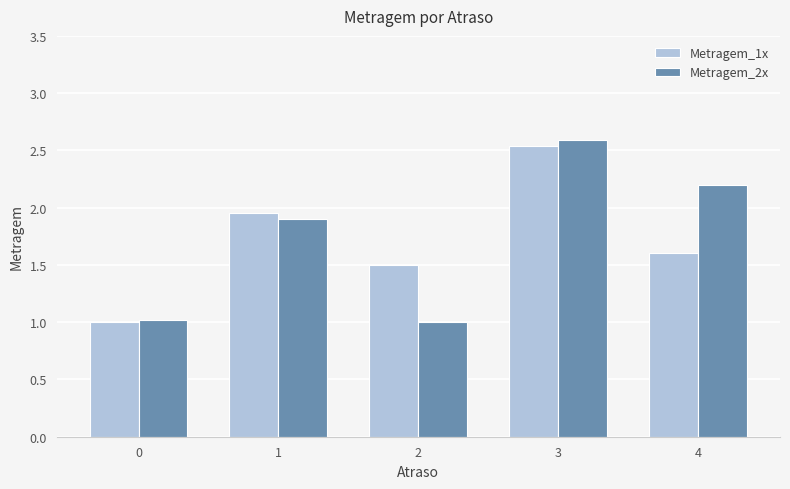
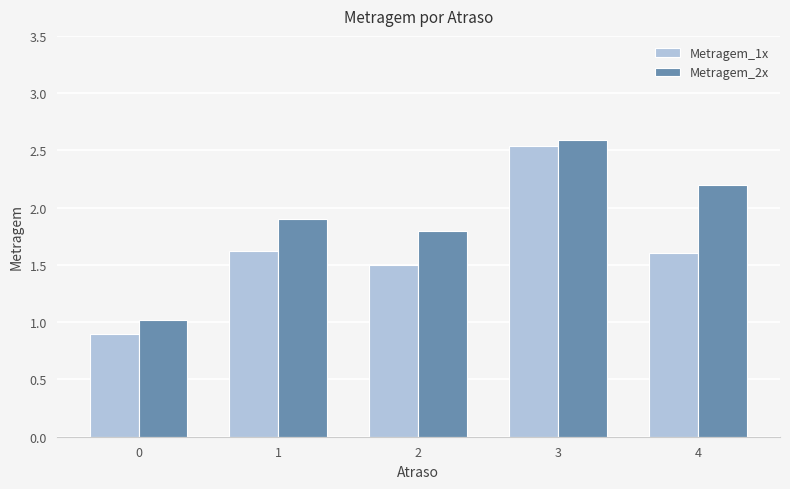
Metragem_1x, 0: 1.0 -> 0.9
Metragem_1x, 1: 1.95 -> 1.62
Metragem_2x, 2: 1.0 -> 1.8
